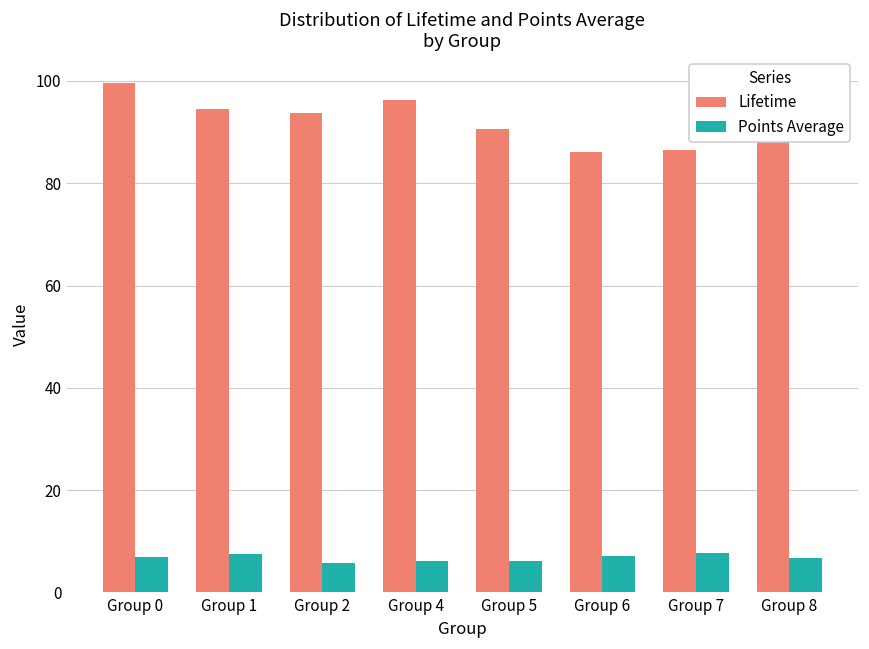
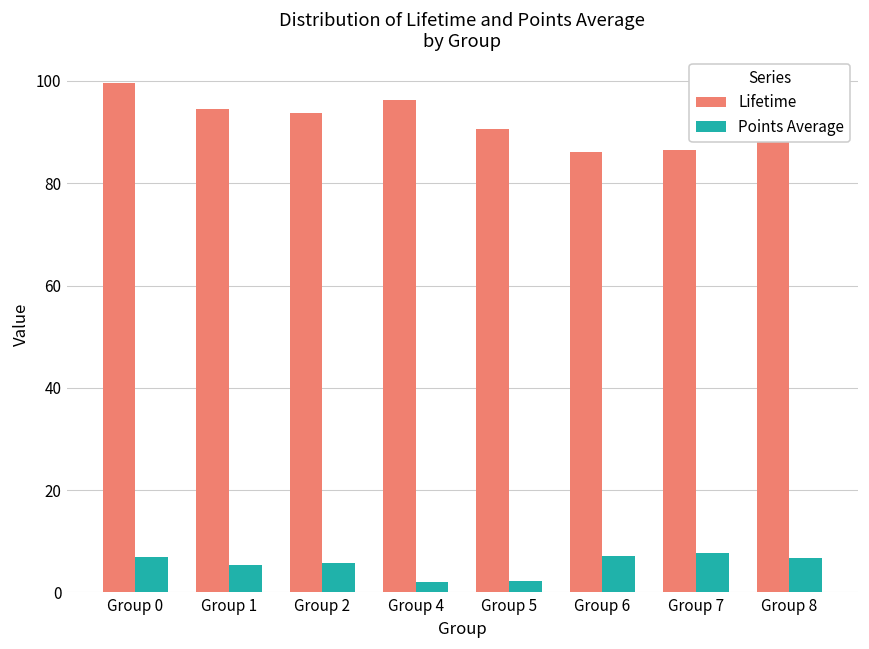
Points Average, Group 1: 8 -> 5
Points Average, Group 4: 6 -> 2
Points Average, Group 5: 6 -> 2
